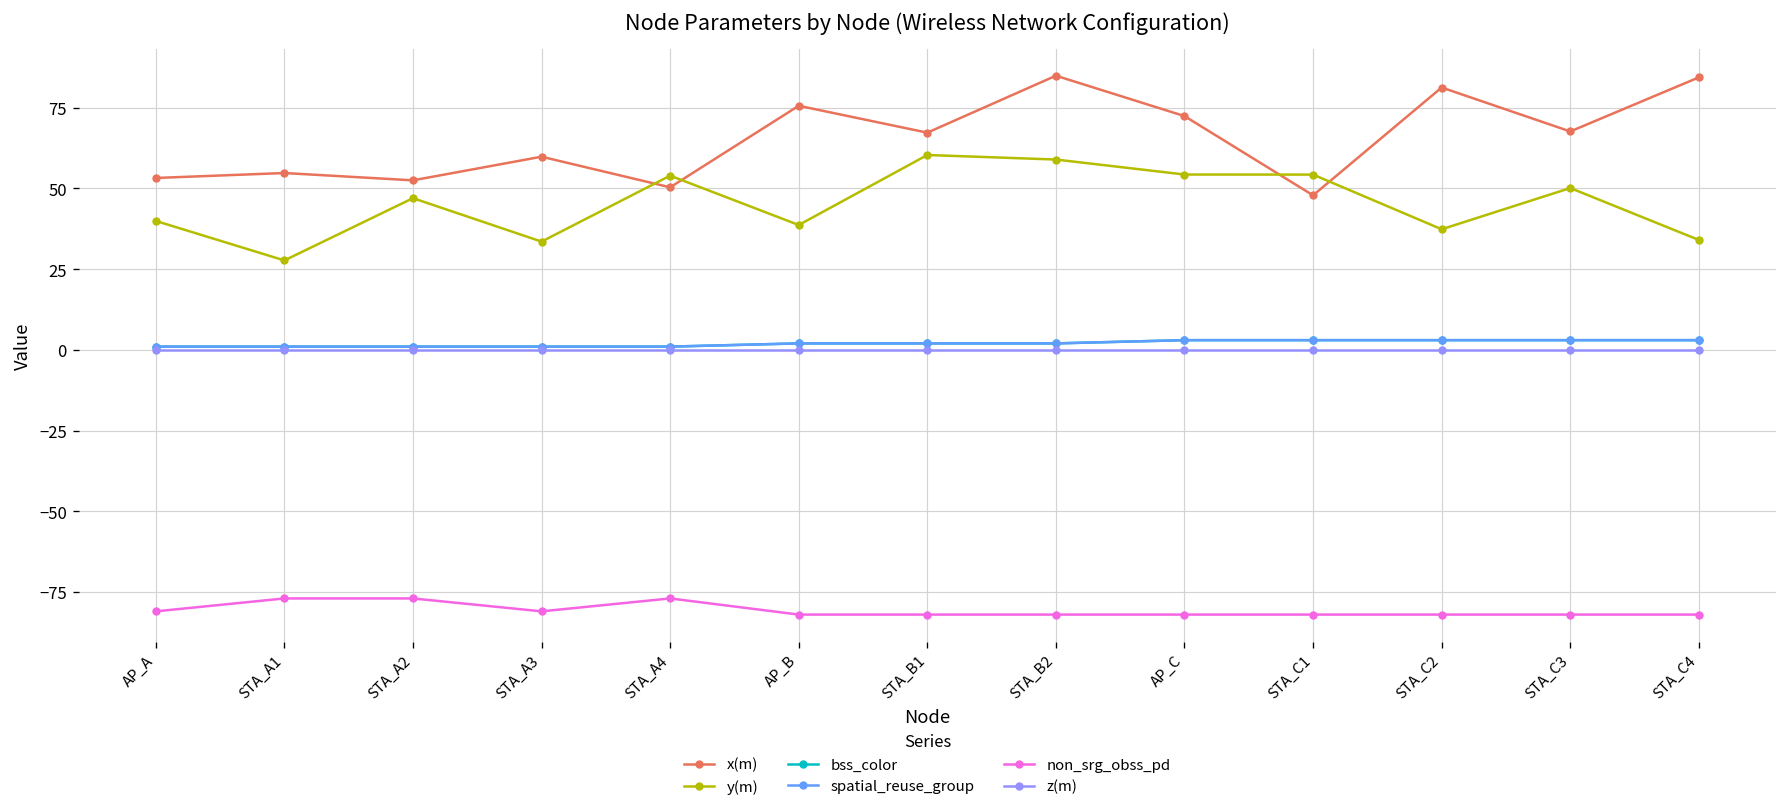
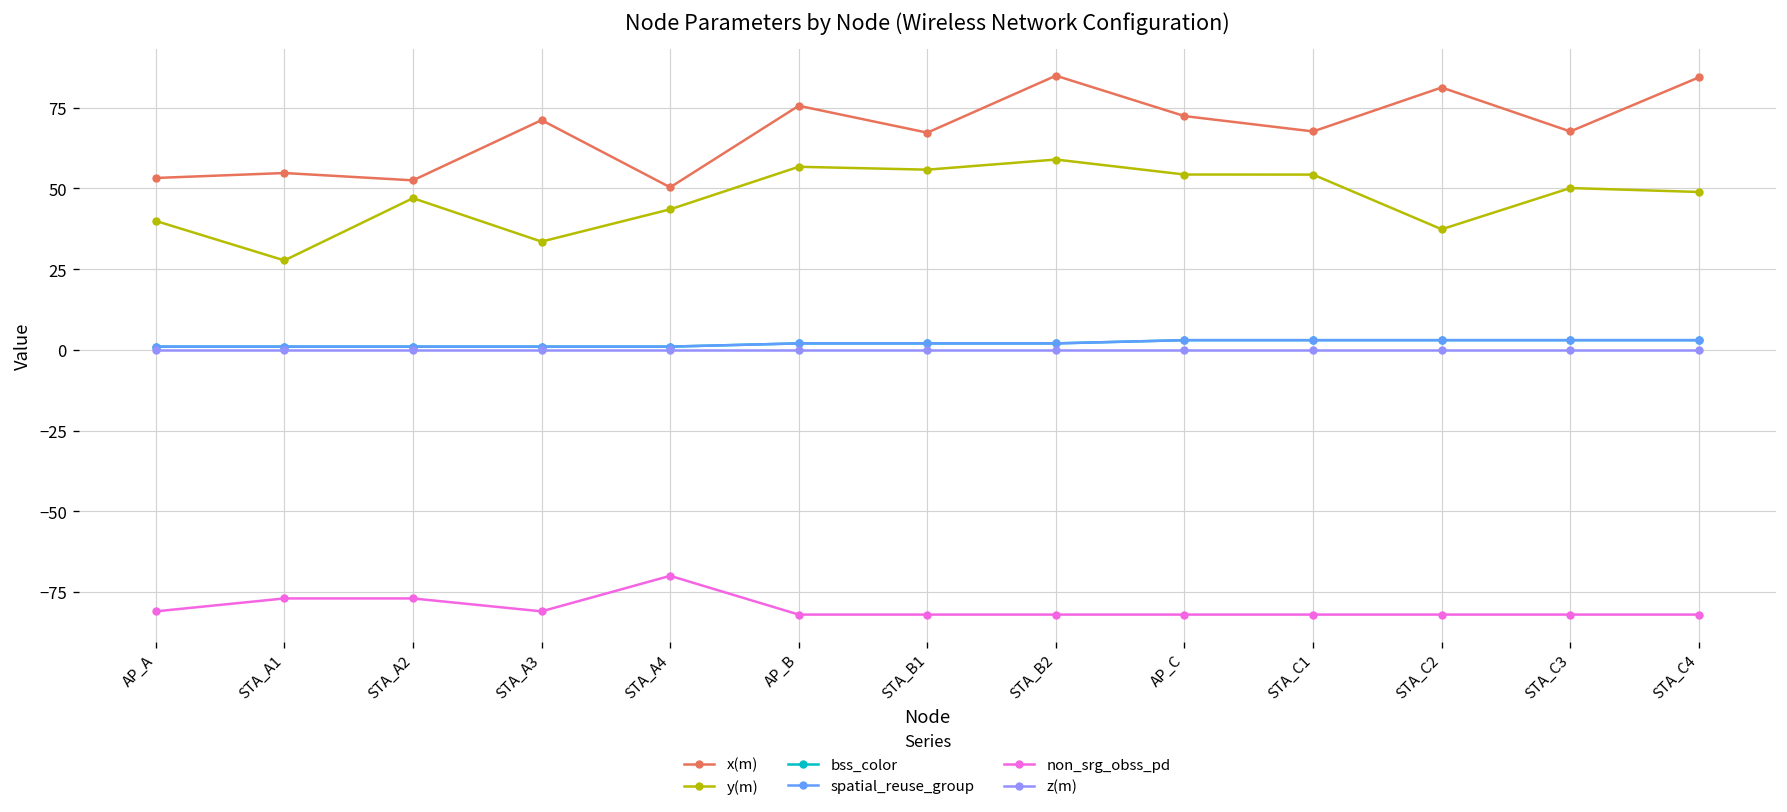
x(m), STA_A3: 60 -> 71
y(m), STA_A4: 54 -> 44
non_srg_obss_pd, STA_A4: -77 -> -70
y(m), AP_B: 39 -> 57
y(m), STA_B1: 60 -> 56
x(m), STA_C1: 48 -> 68
y(m), STA_C4: 34 -> 49
